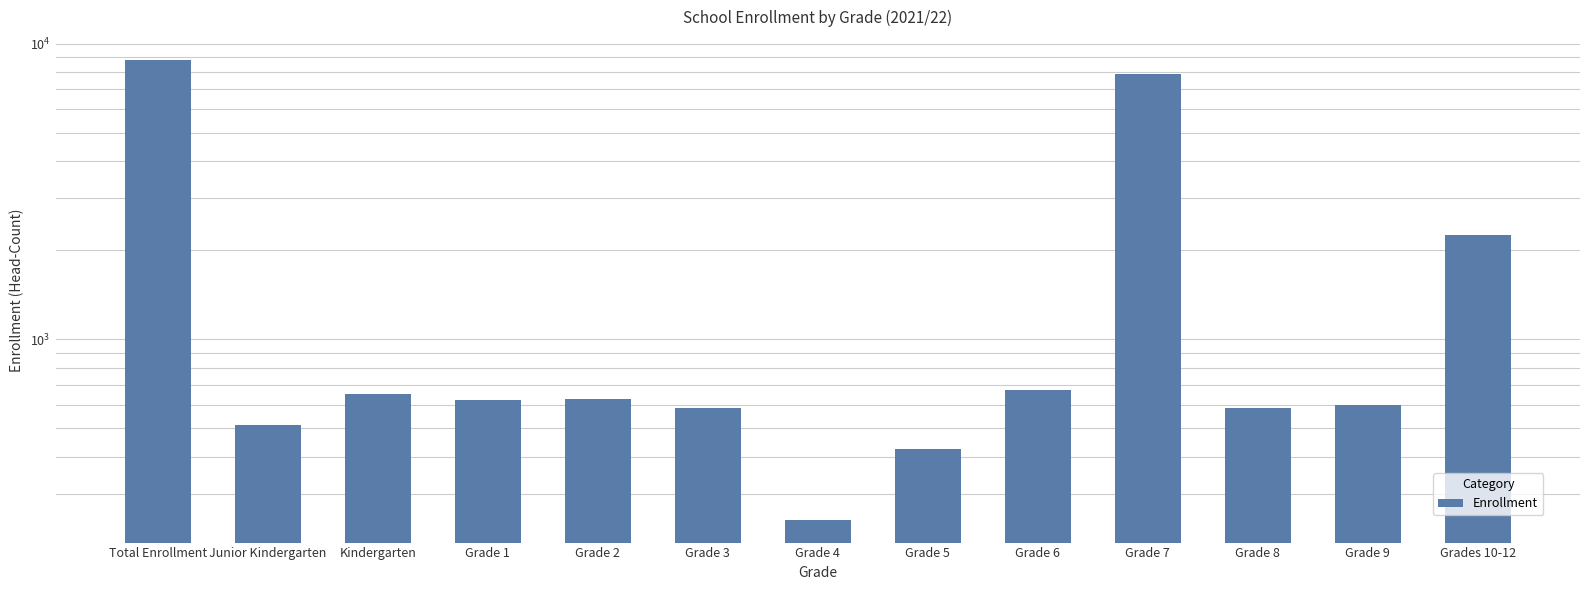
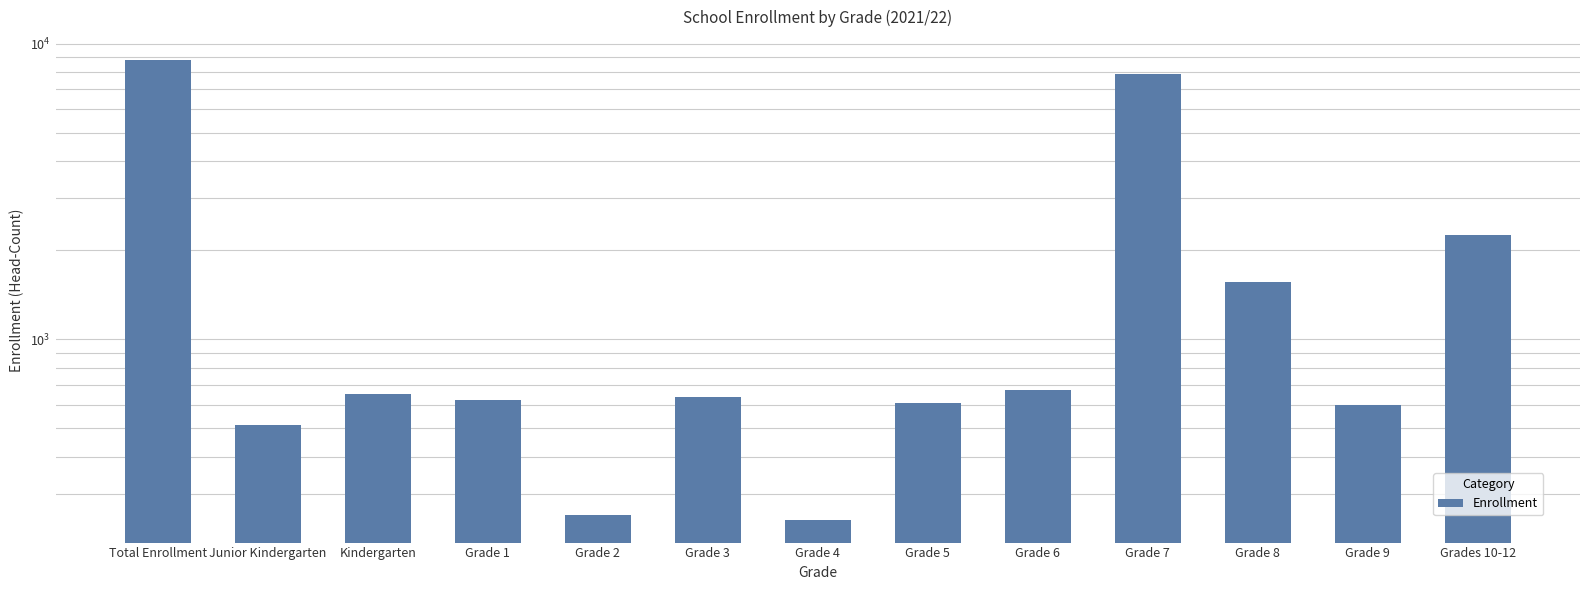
Grade 2: 630 -> 260
Grade 3: 590 -> 640
Grade 5: 430 -> 610
Grade 8: 590 -> 1600
